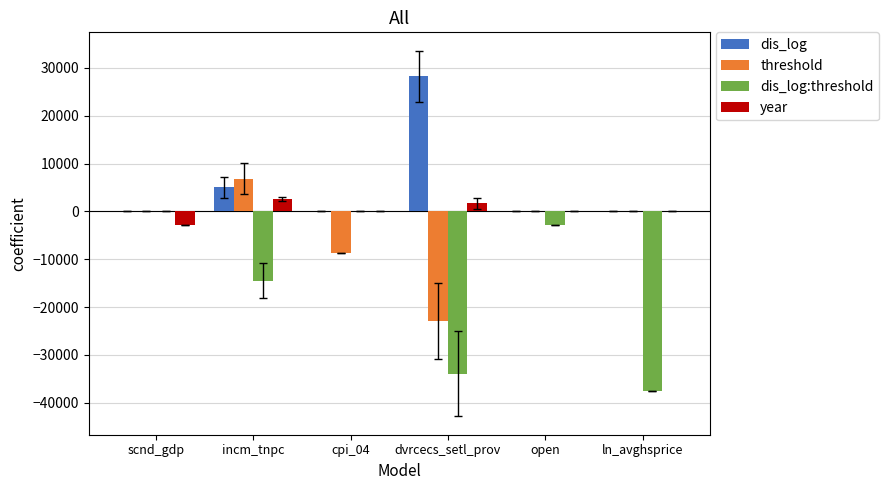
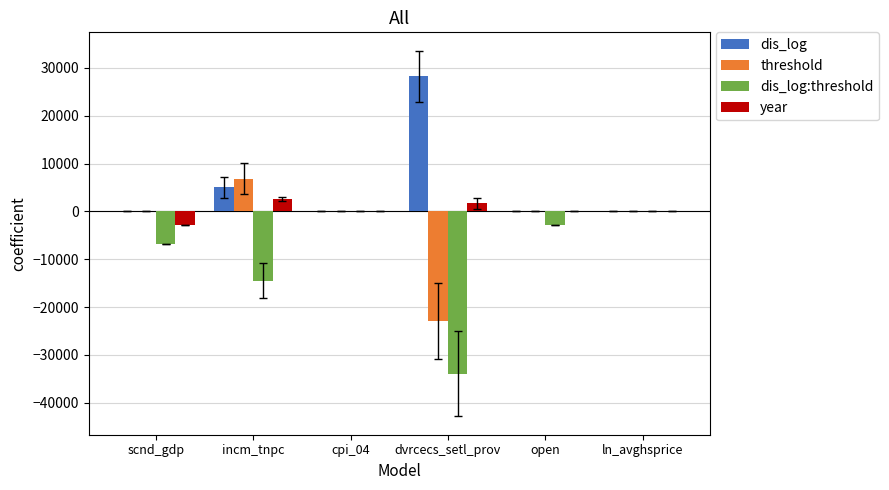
dis_log:threshold, scnd_gdp: 0 -> -7000
threshold, cpi_04: -9000 -> 0
dis_log:threshold, ln_avghsprice: -38000 -> 0
